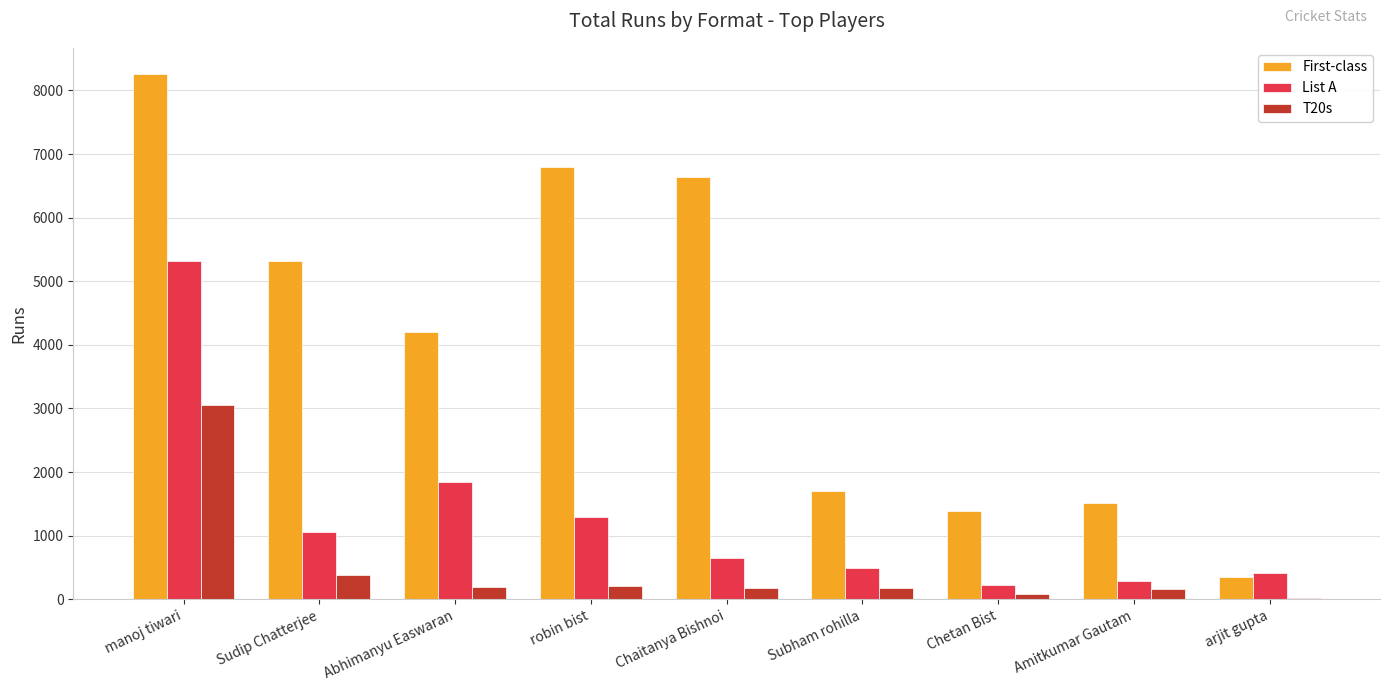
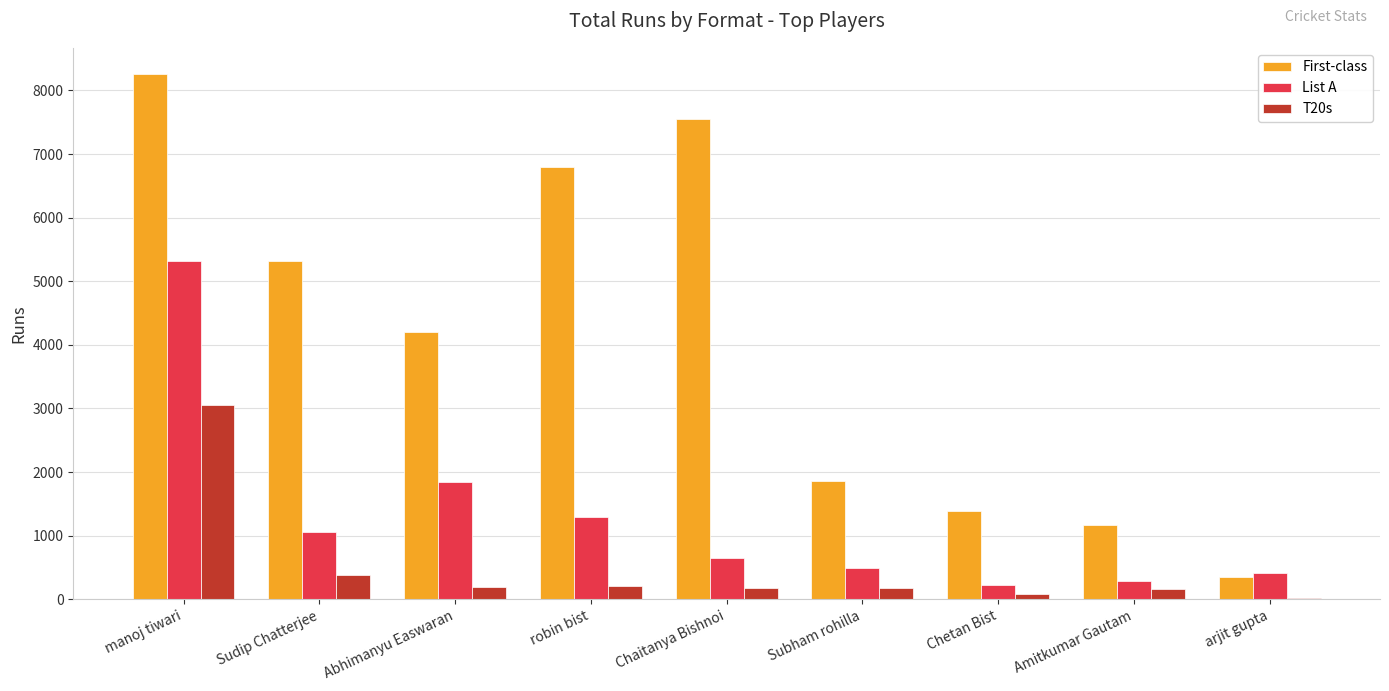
First-class, Chaitanya Bishnoi: 6600 -> 7600
First-class, Subham rohilla: 1700 -> 1900
First-class, Amitkumar Gautam: 1500 -> 1200
